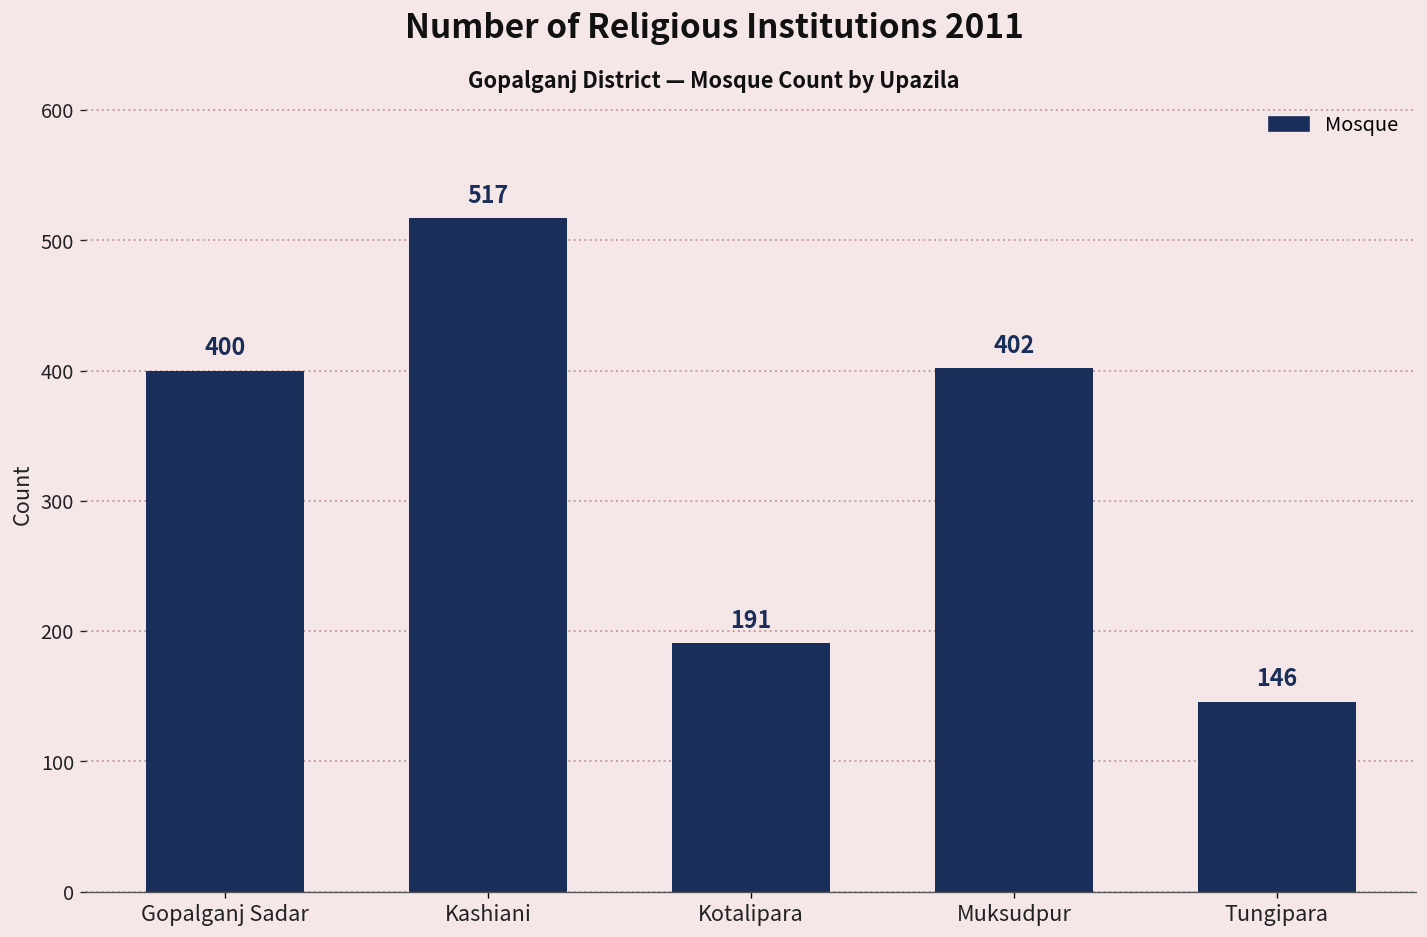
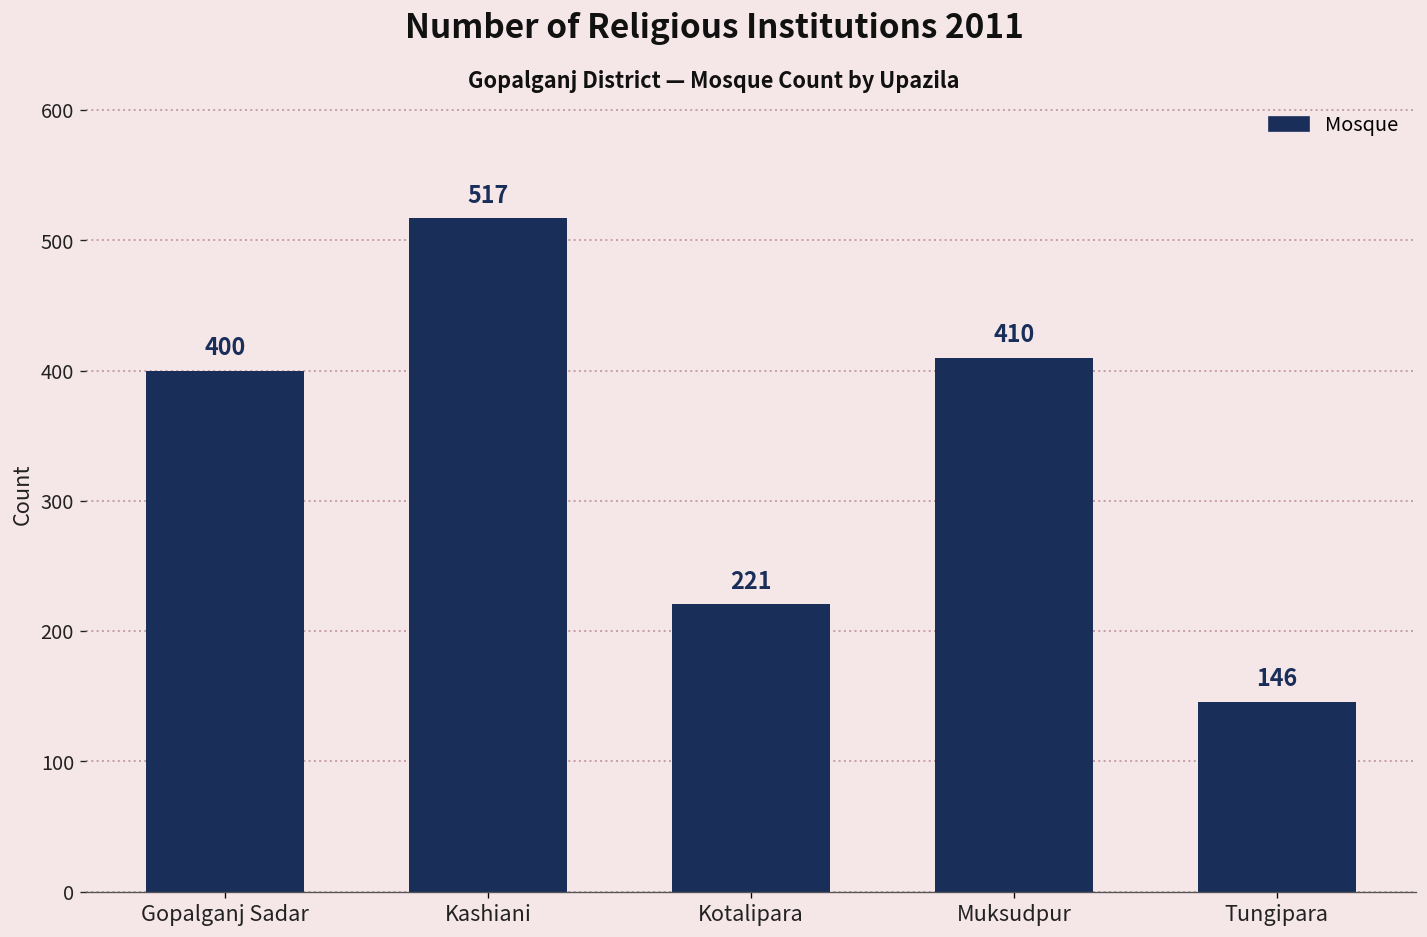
Kotalipara: 191 -> 221
Muksudpur: 402 -> 410
